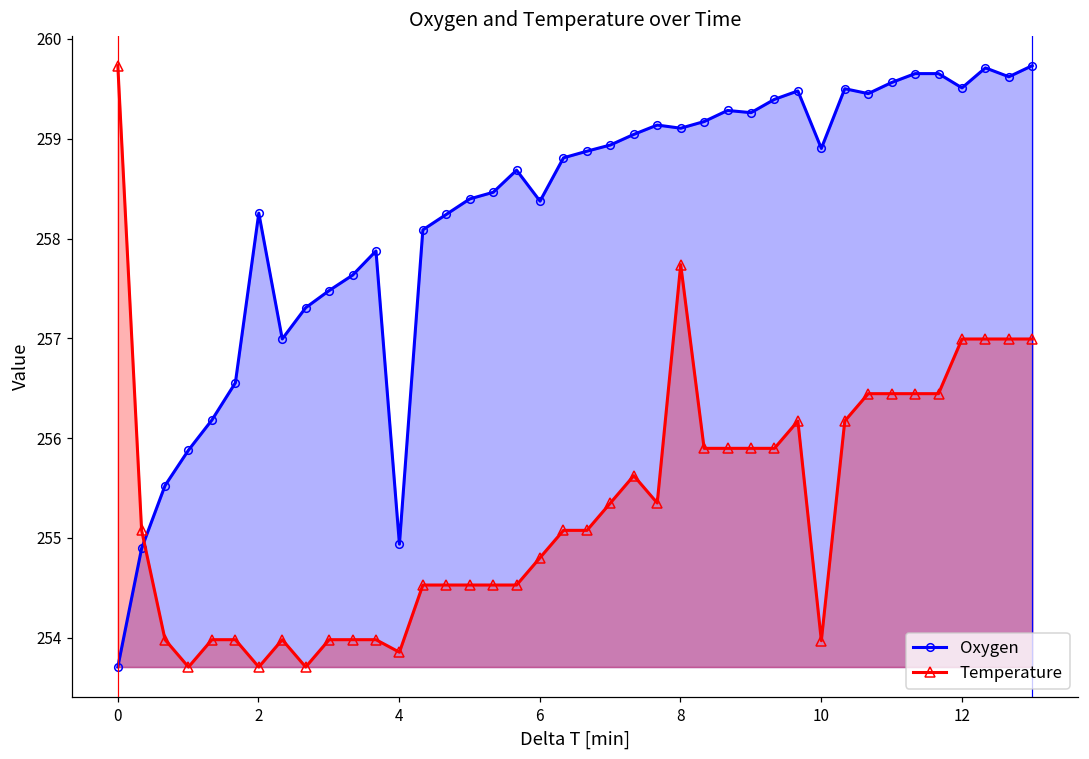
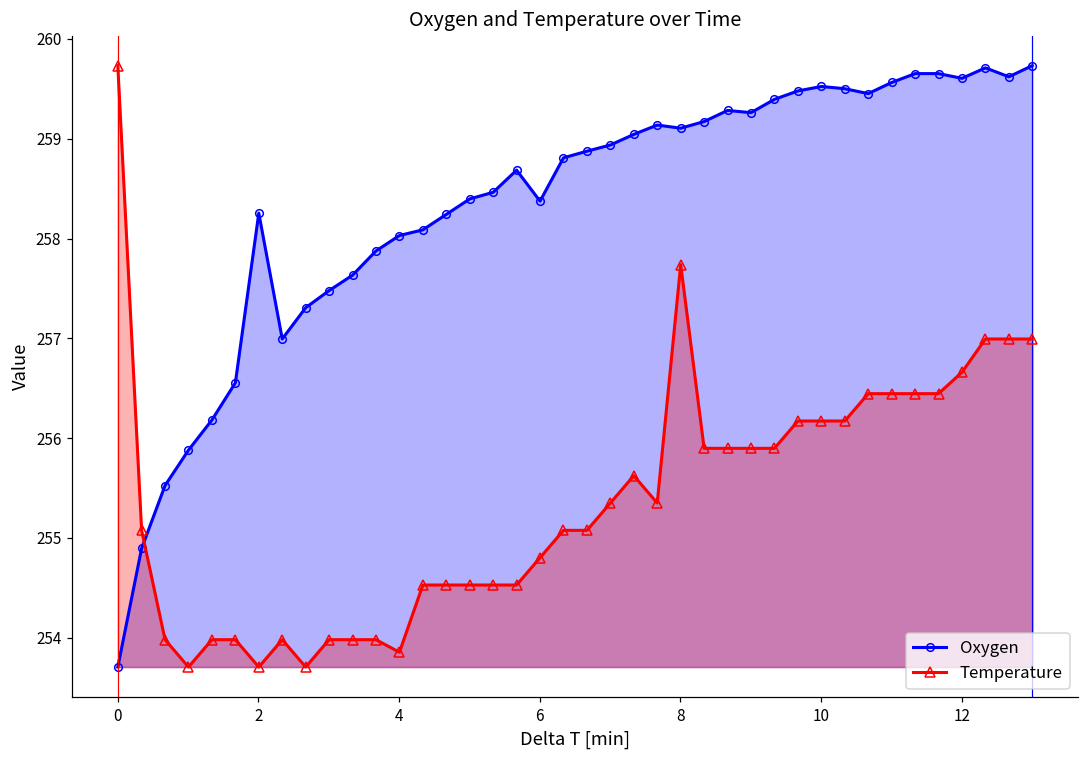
Oxygen, 4: 254.9 -> 258.0
Oxygen, 10: 258.9 -> 259.5
Temperature, 10: 254.0 -> 256.2
Oxygen, 12: 259.5 -> 259.6
Temperature, 12: 257.0 -> 256.7
